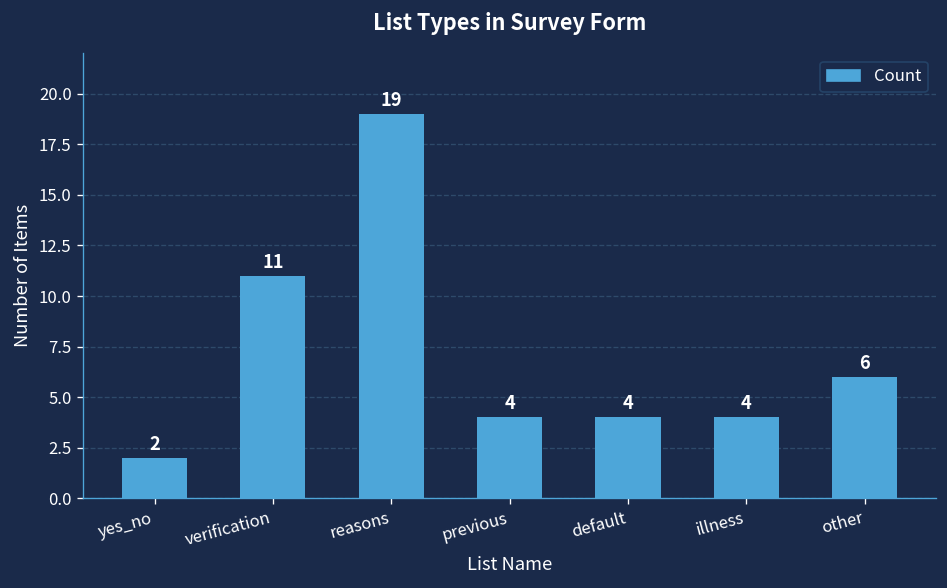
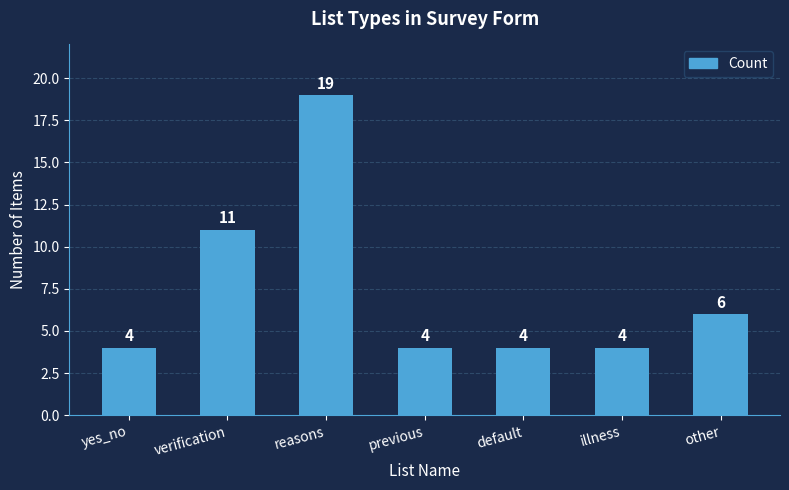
yes_no: 2 -> 4
